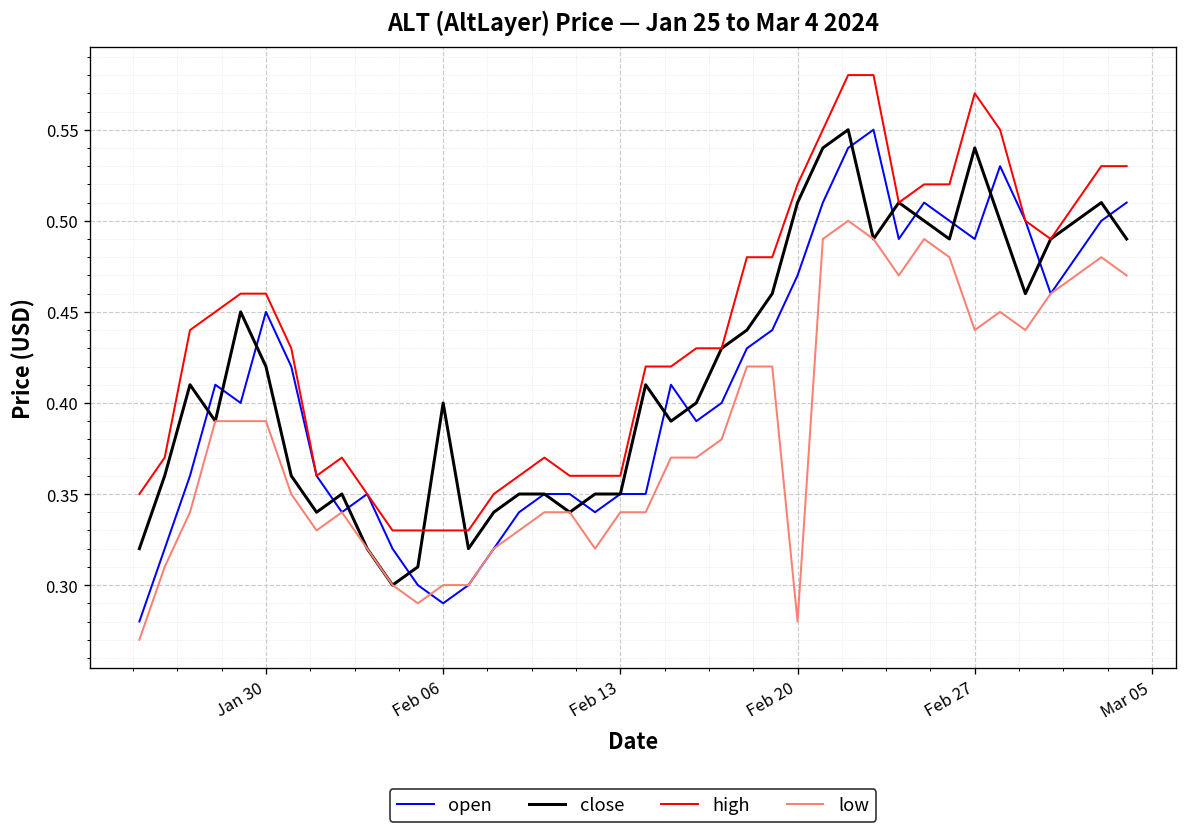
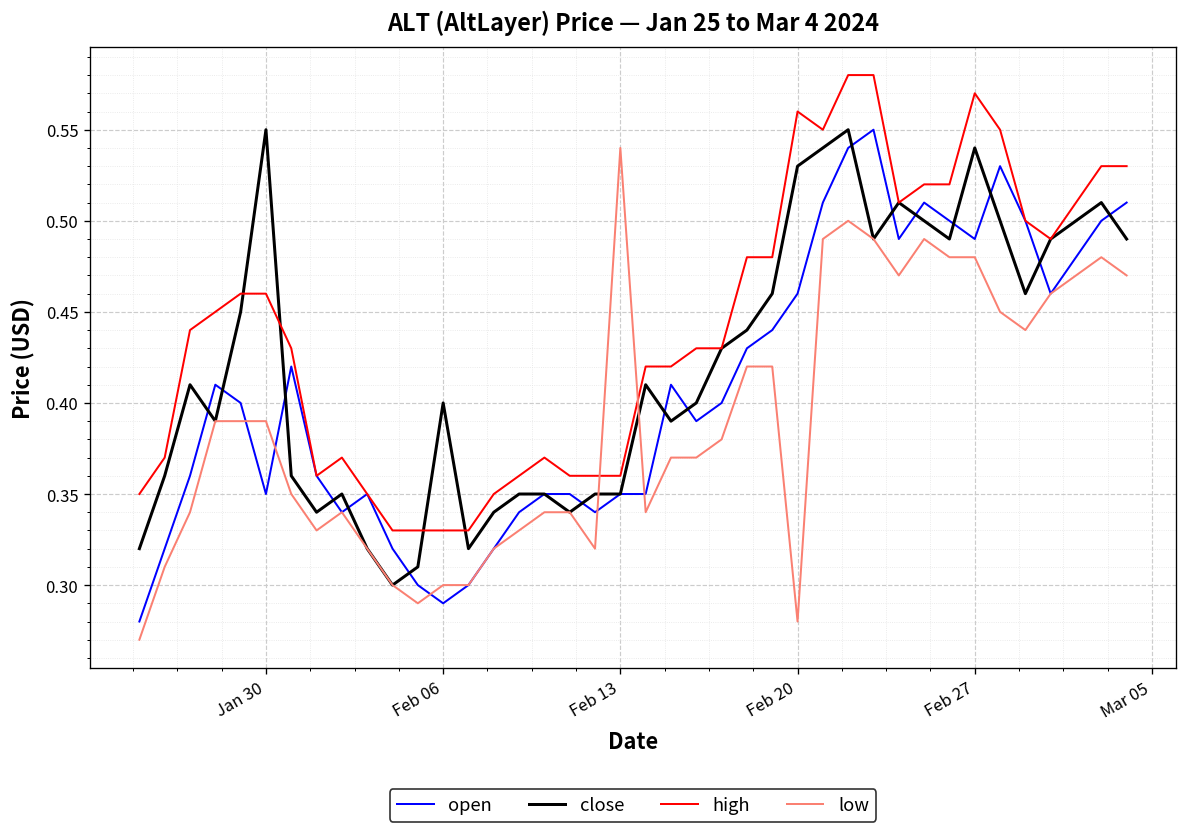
open, Jan 30: 0.45 -> 0.35
close, Jan 30: 0.42 -> 0.55
low, Feb 13: 0.34 -> 0.54
open, Feb 20: 0.47 -> 0.46
close, Feb 20: 0.51 -> 0.53
high, Feb 20: 0.52 -> 0.56
low, Feb 27: 0.44 -> 0.48
